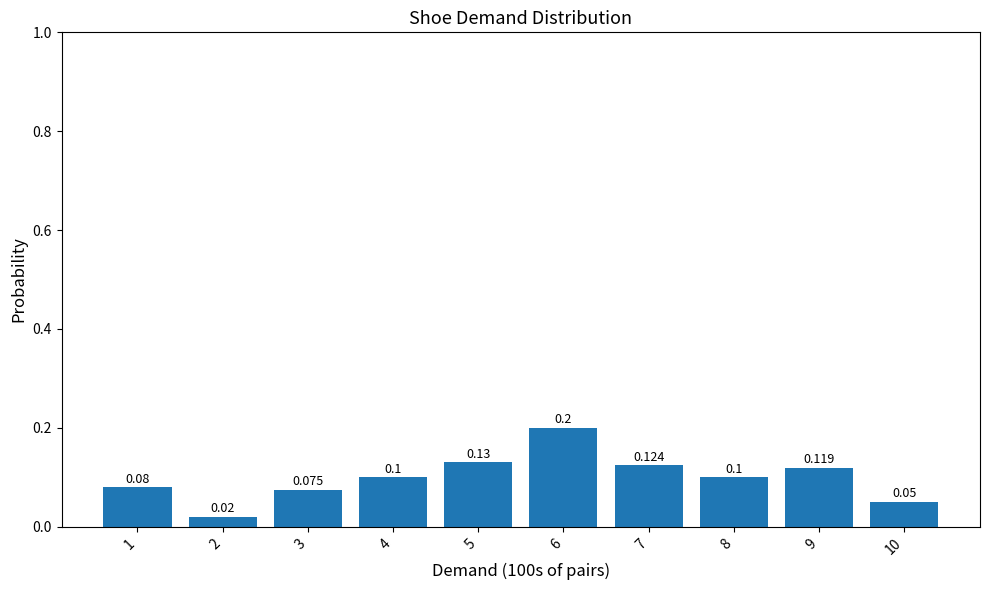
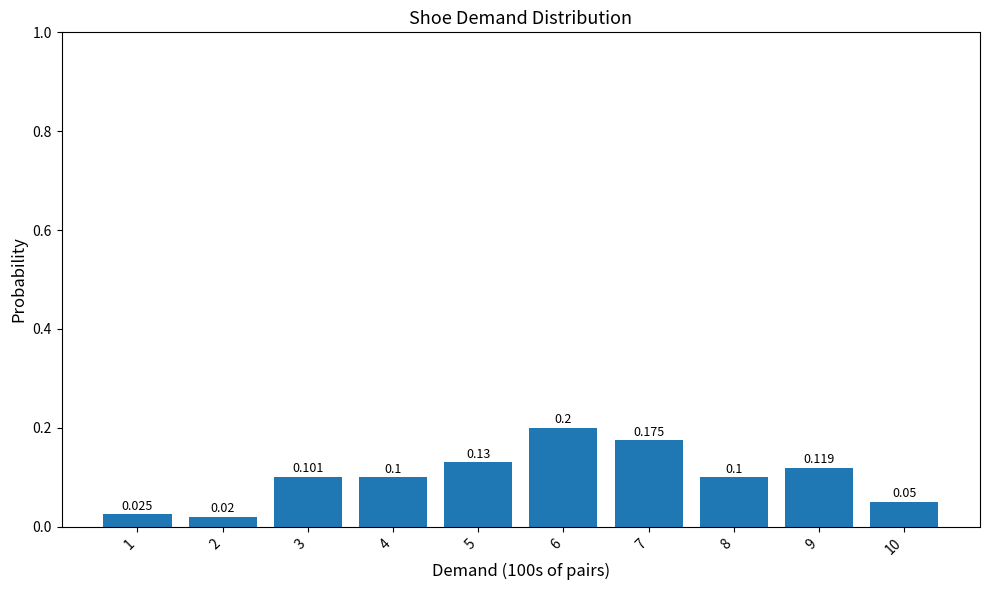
1: 0.08 -> 0.025
3: 0.075 -> 0.101
7: 0.124 -> 0.175
